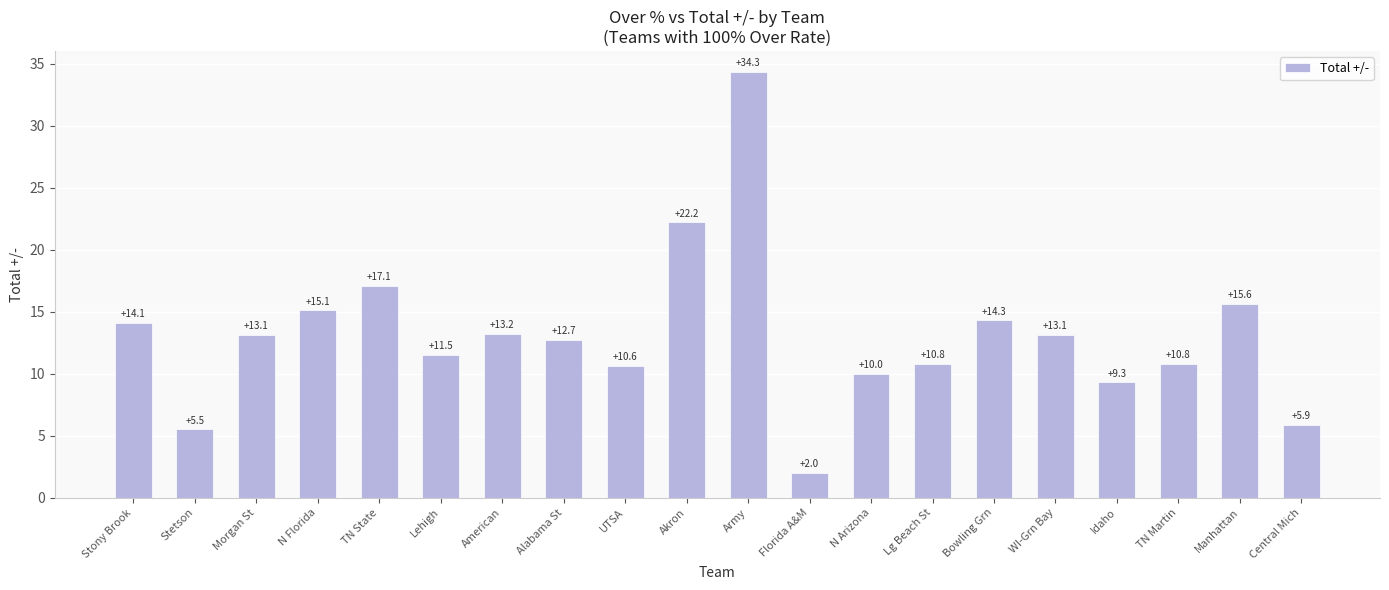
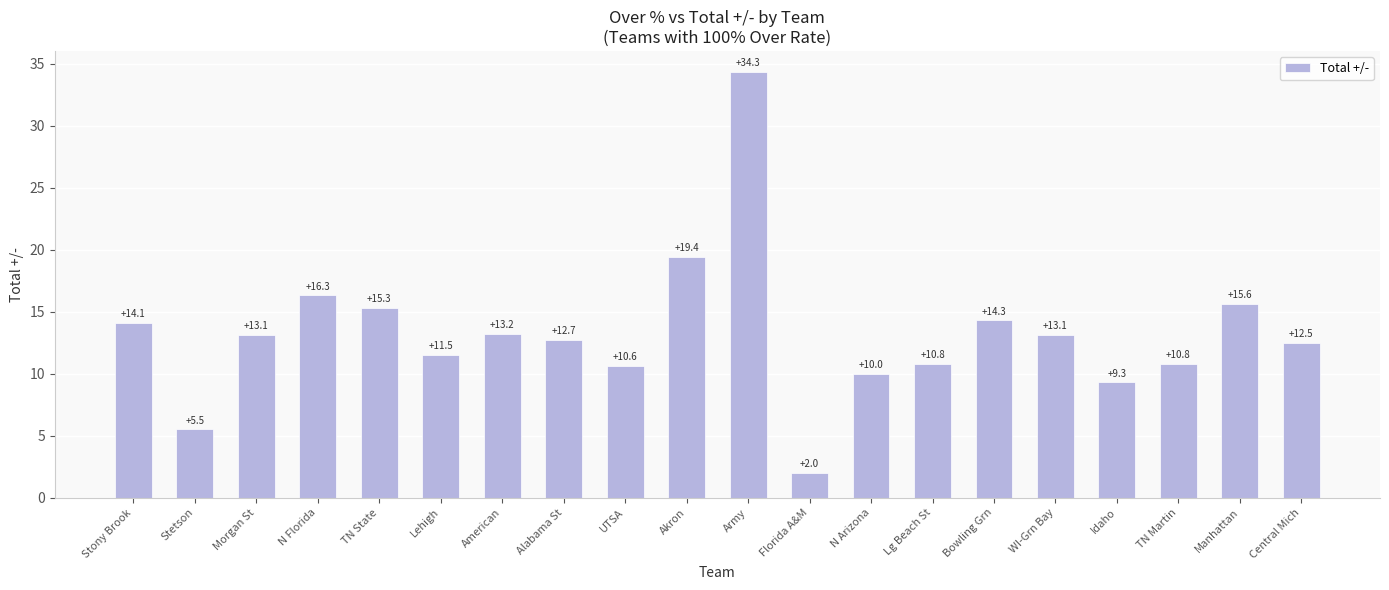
N Florida: +15.1 -> +16.3
TN State: +17.1 -> +15.3
Akron: +22.2 -> +19.4
Central Mich: +5.9 -> +12.5
